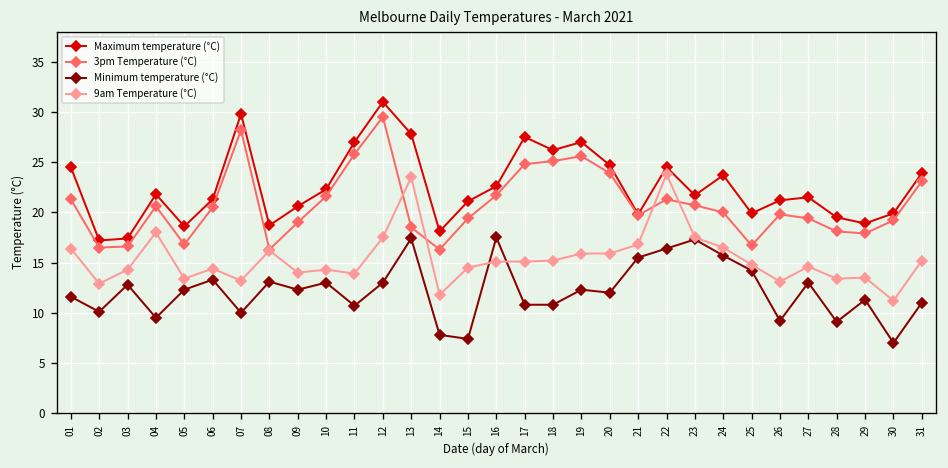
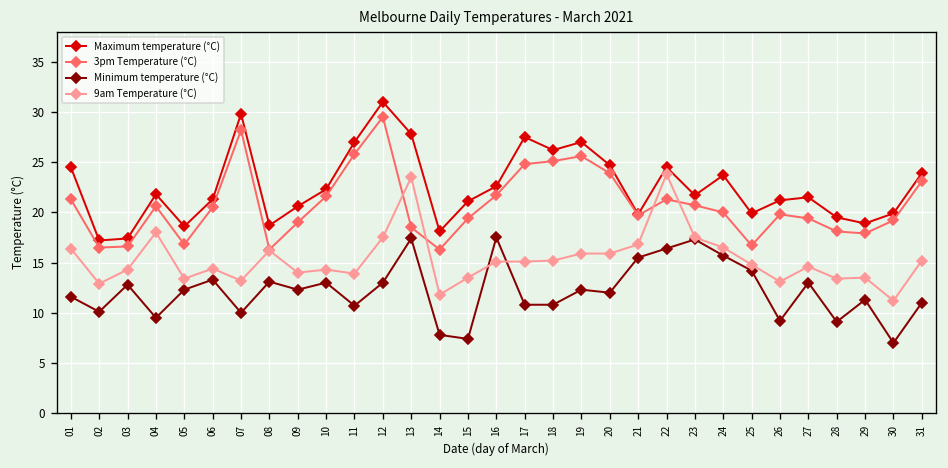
9am Temperature (°C), 15: 15 -> 14
